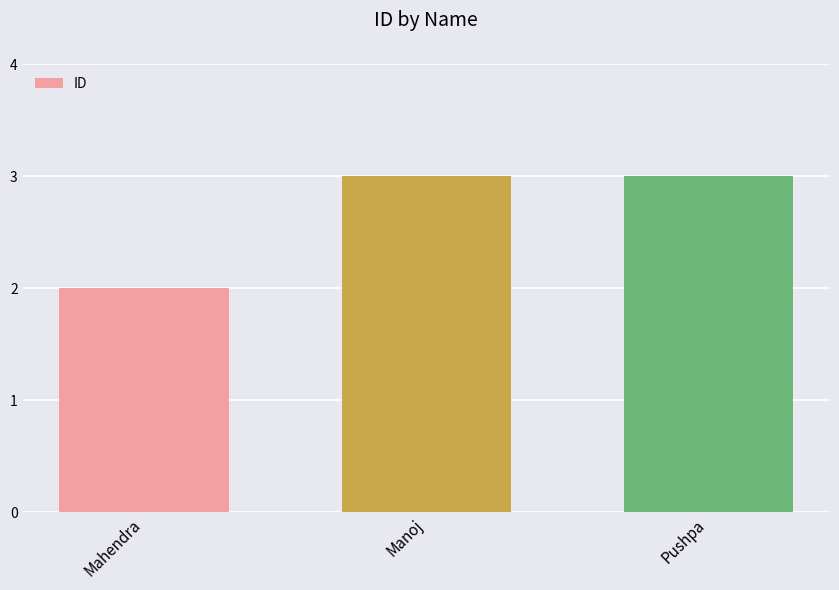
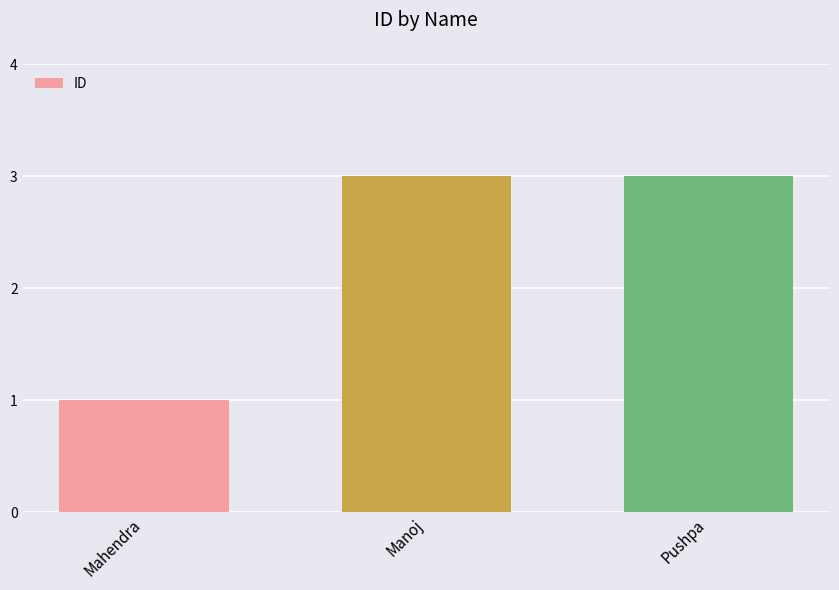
Mahendra: 2 -> 1
